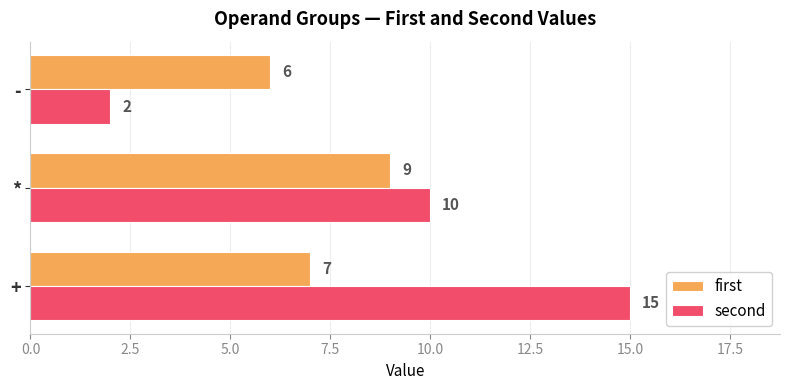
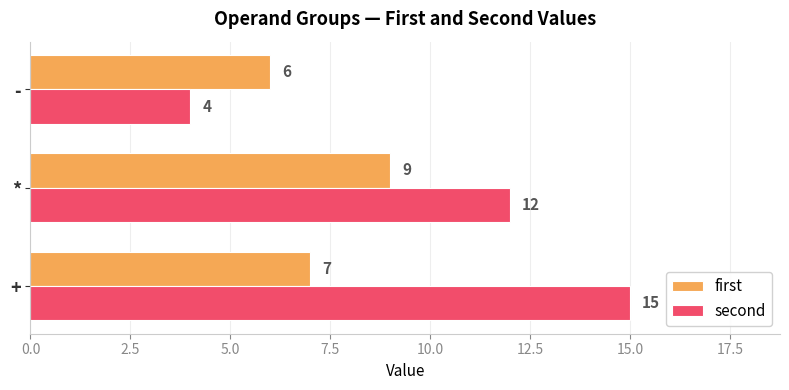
second, -: 2 -> 4
second, *: 10 -> 12
